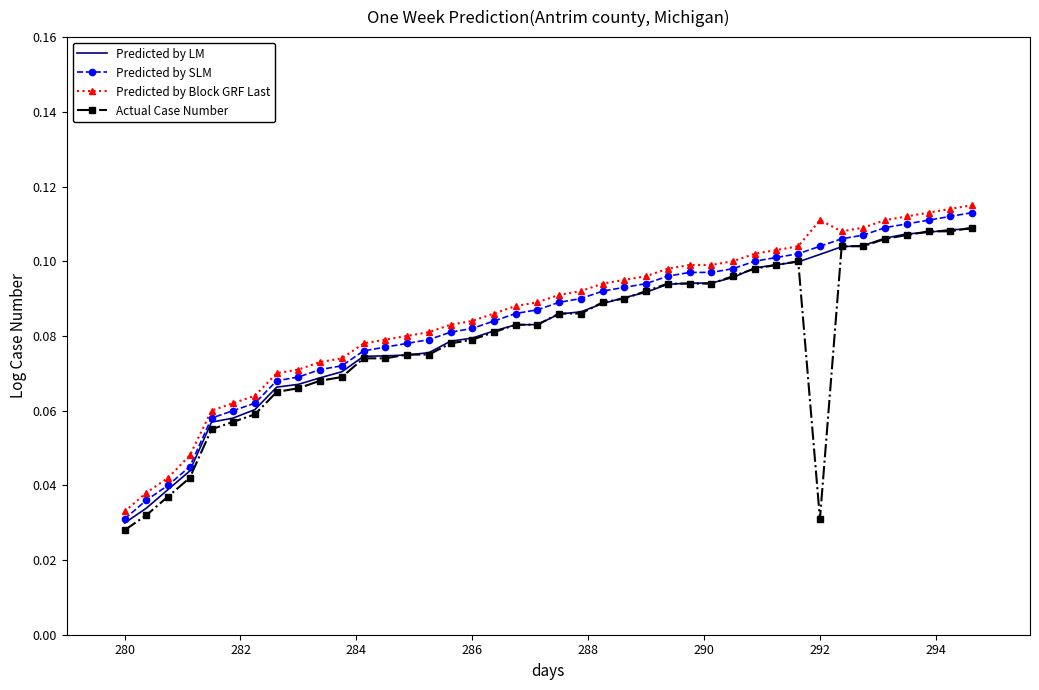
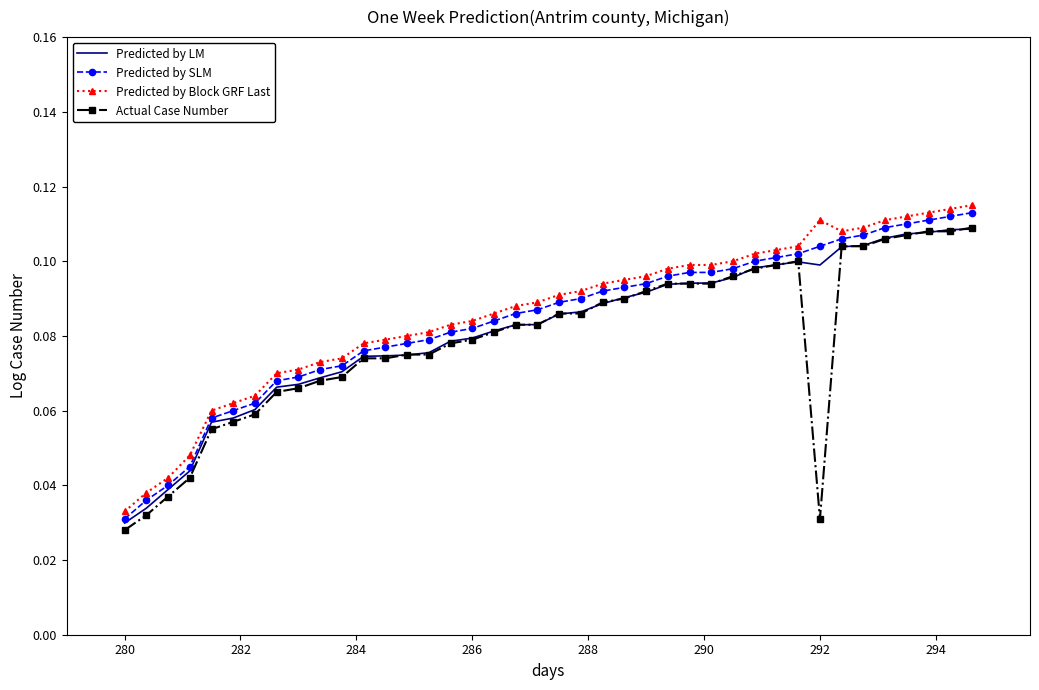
Predicted by LM, 292: 0.102 -> 0.099
